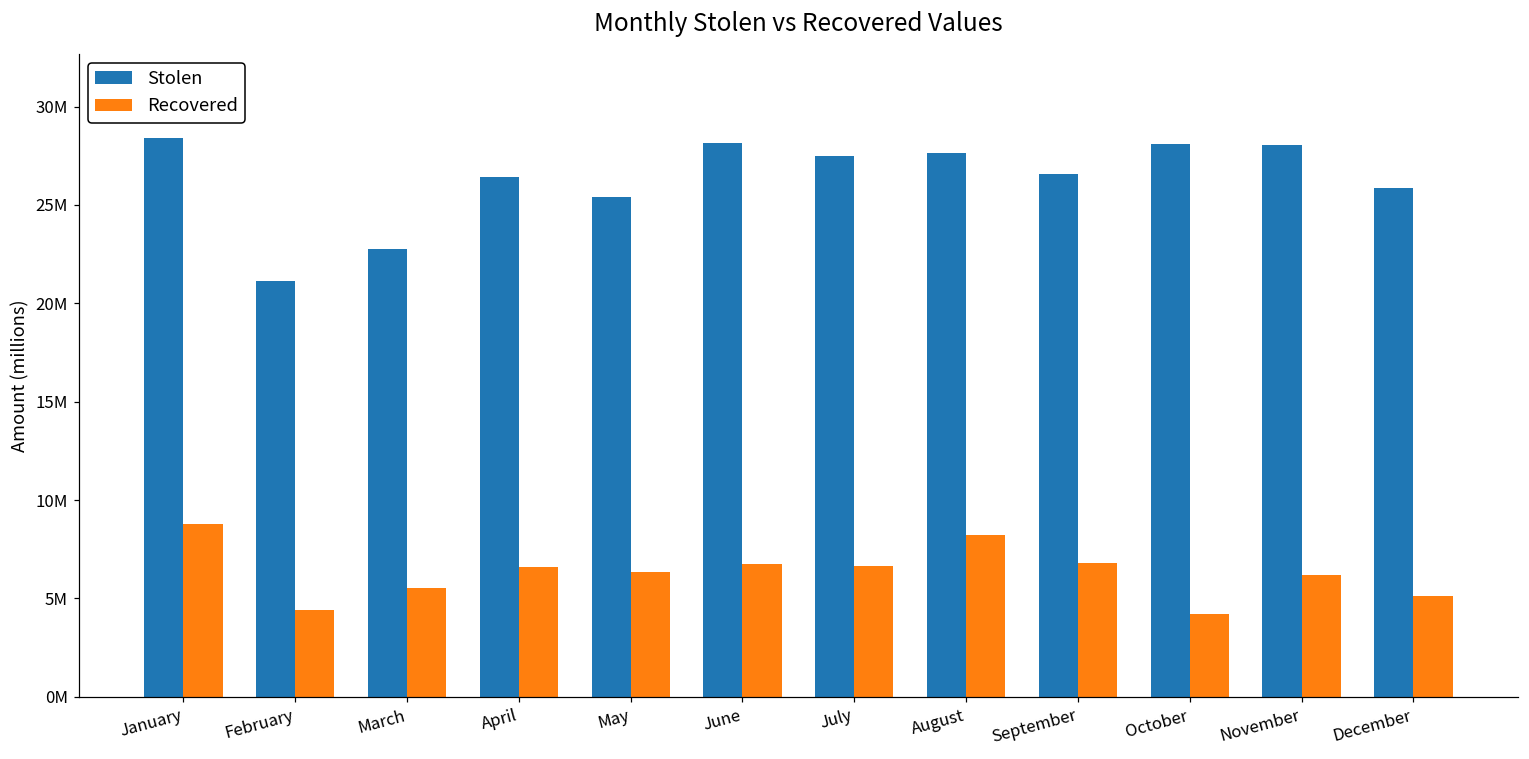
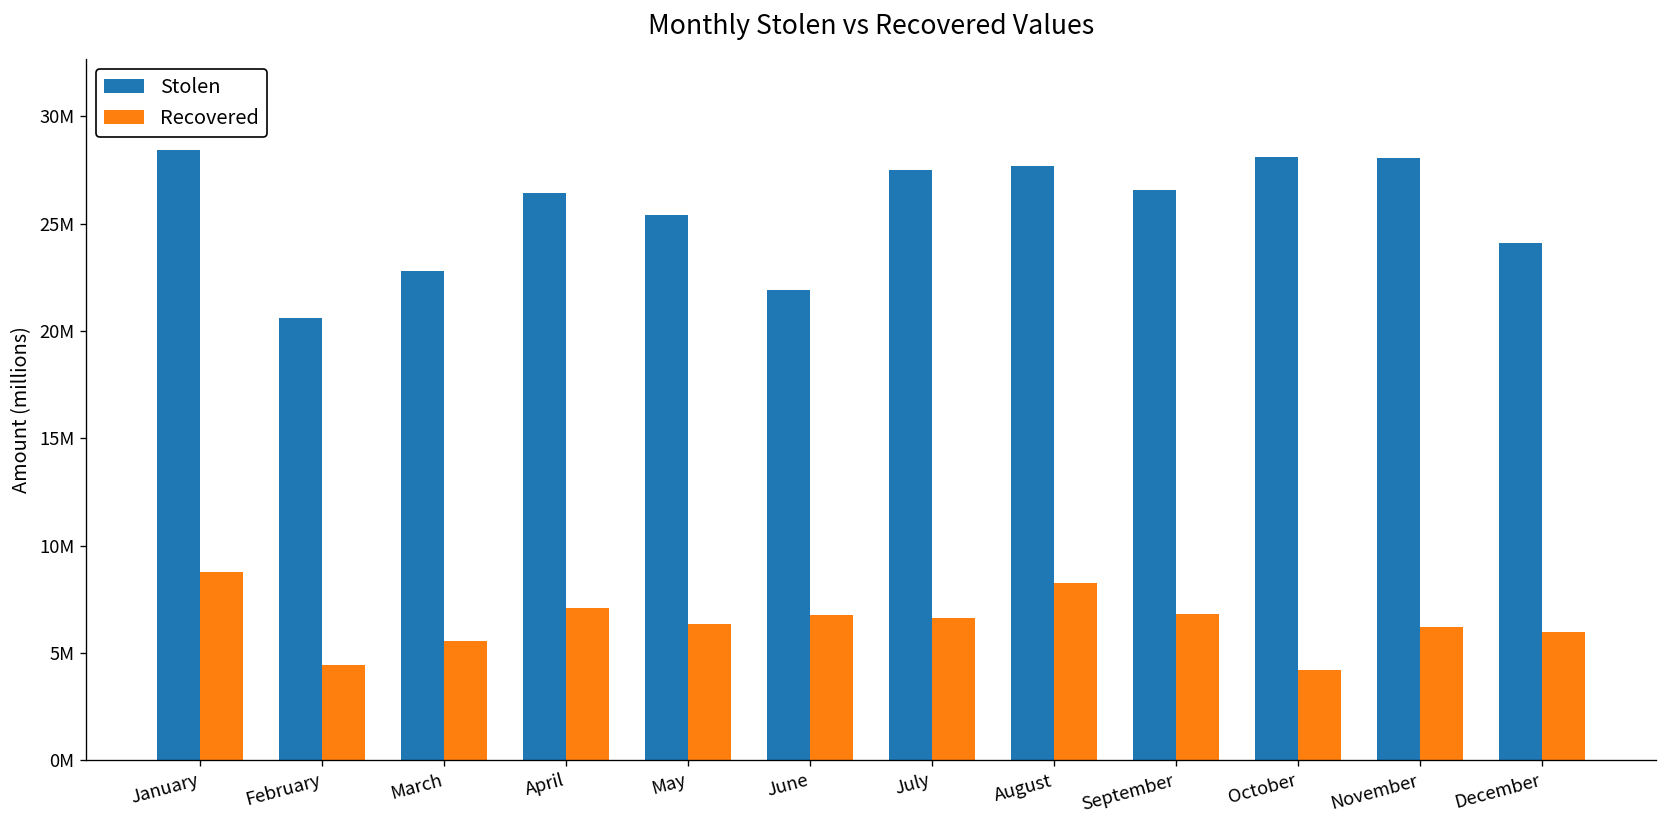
Stolen, February: 21100000 -> 20600000
Recovered, April: 6600000 -> 7100000
Stolen, June: 28100000 -> 21900000
Stolen, December: 25800000 -> 24100000
Recovered, December: 5100000 -> 6000000
